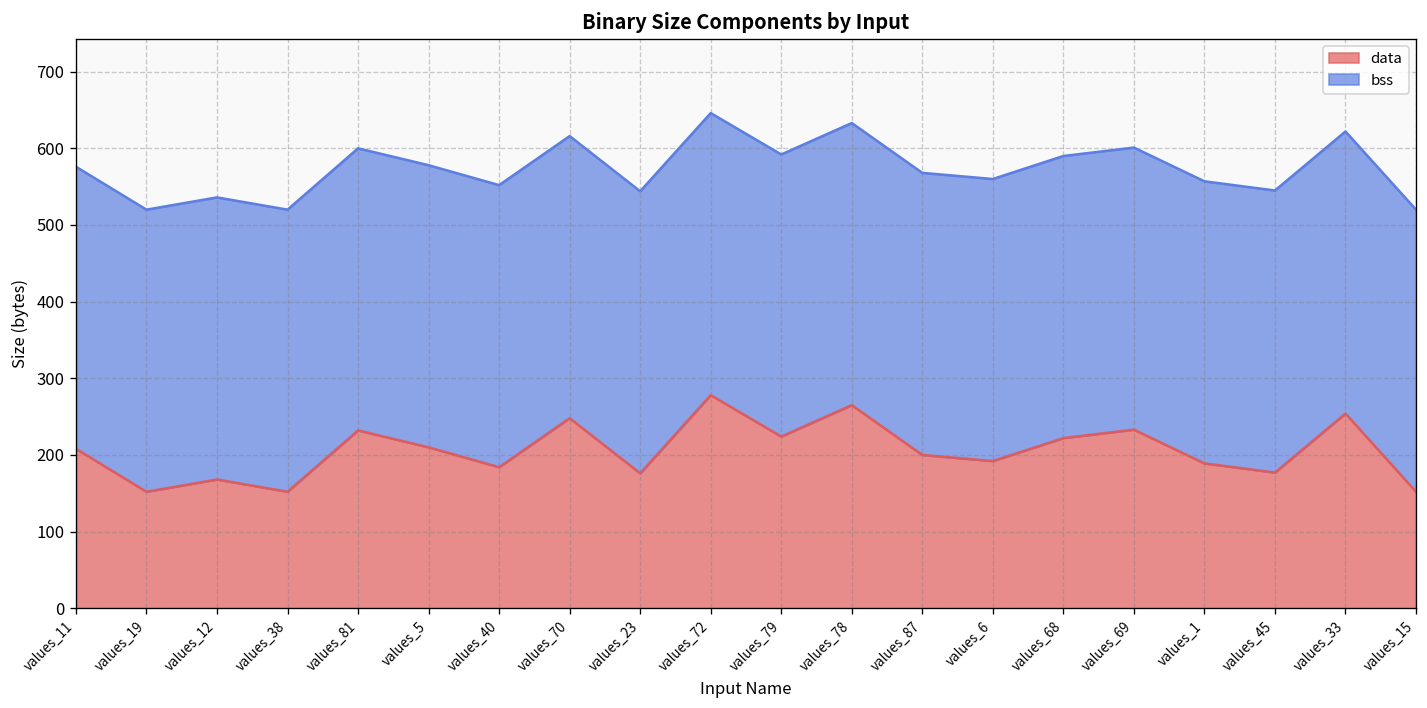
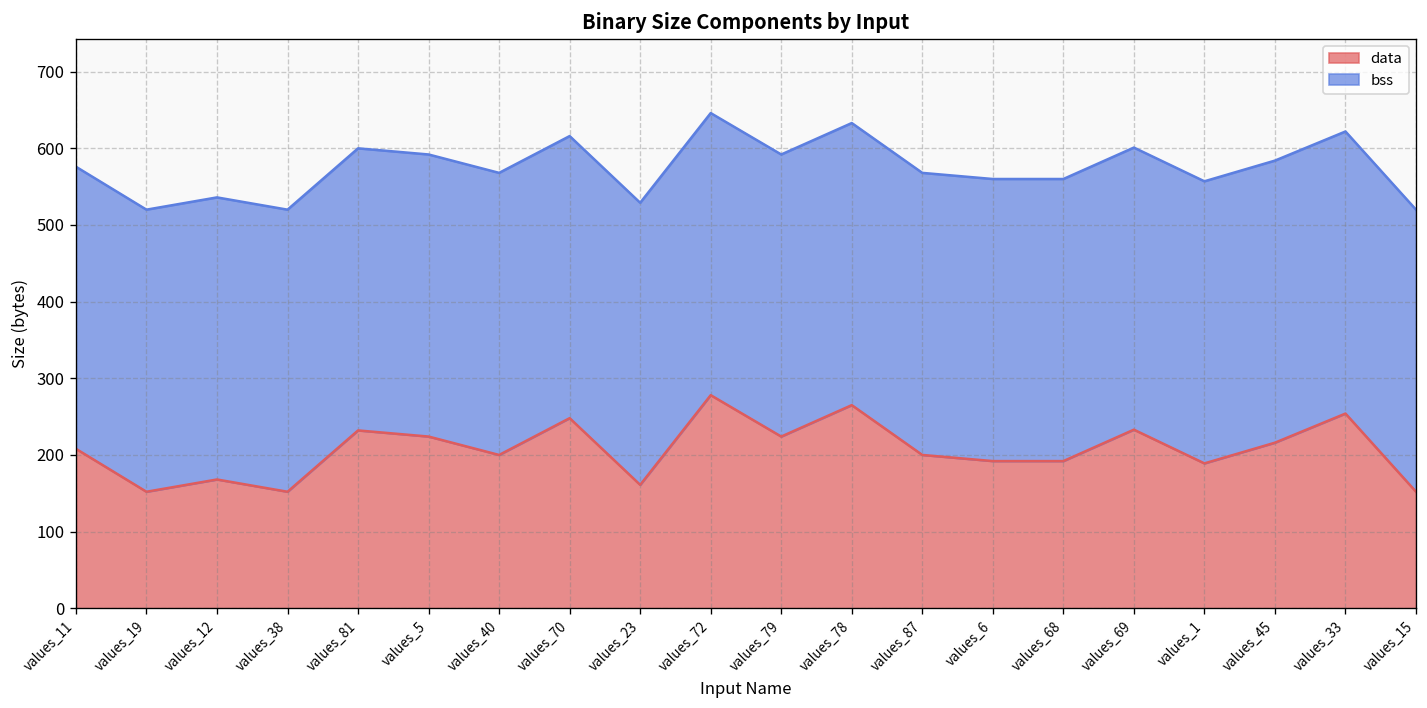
data, values_5: 210 -> 220
data, values_40: 180 -> 200
data, values_23: 180 -> 160
data, values_68: 220 -> 190
data, values_45: 180 -> 220
